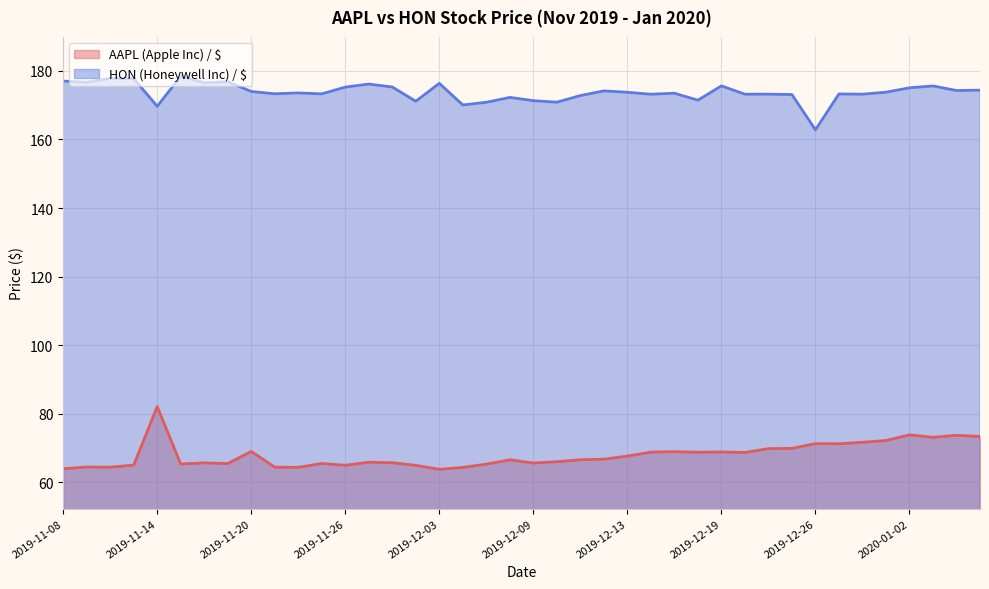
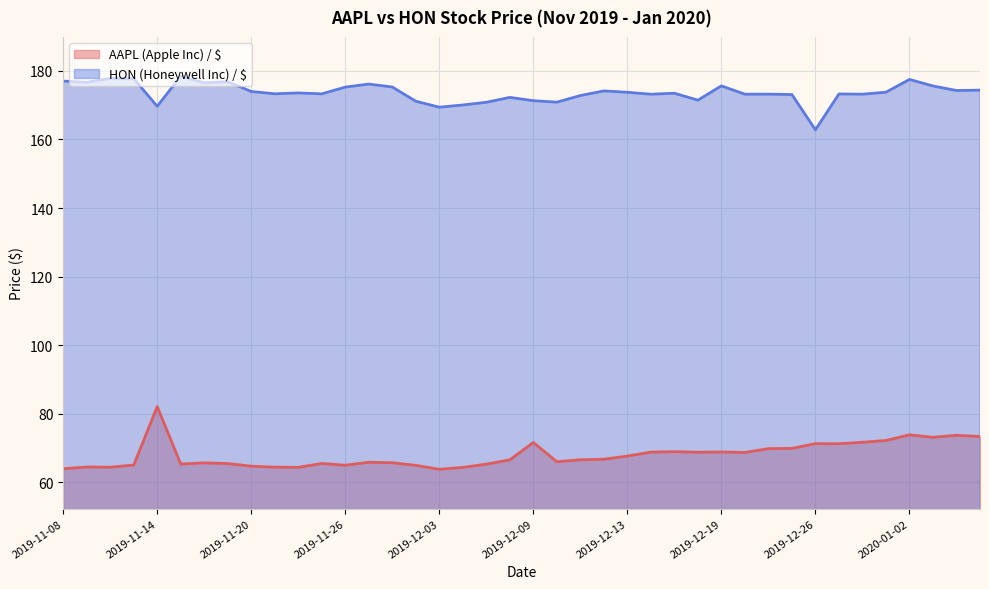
AAPL (Apple Inc) / $, 2019-11-20: 69 -> 65
HON (Honeywell Inc) / $, 2019-12-03: 176 -> 169
AAPL (Apple Inc) / $, 2019-12-09: 66 -> 72
HON (Honeywell Inc) / $, 2020-01-02: 175 -> 177
